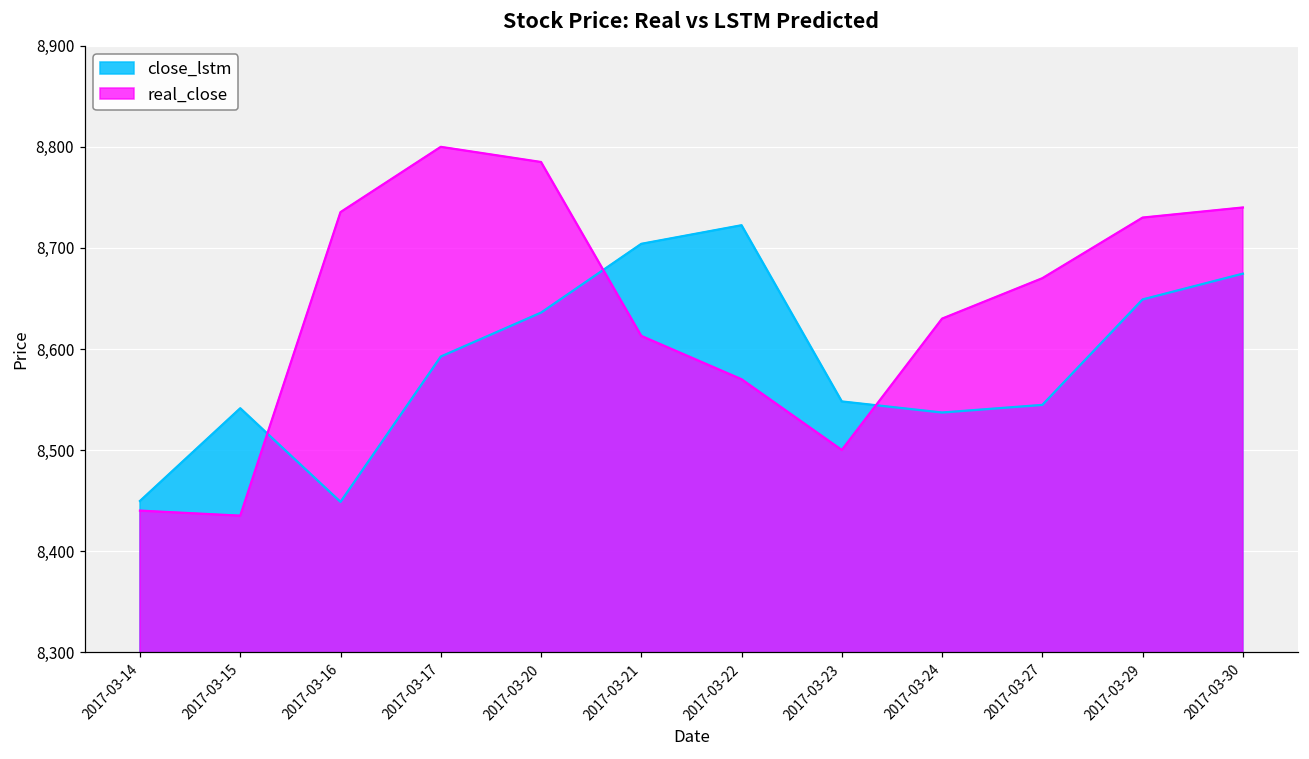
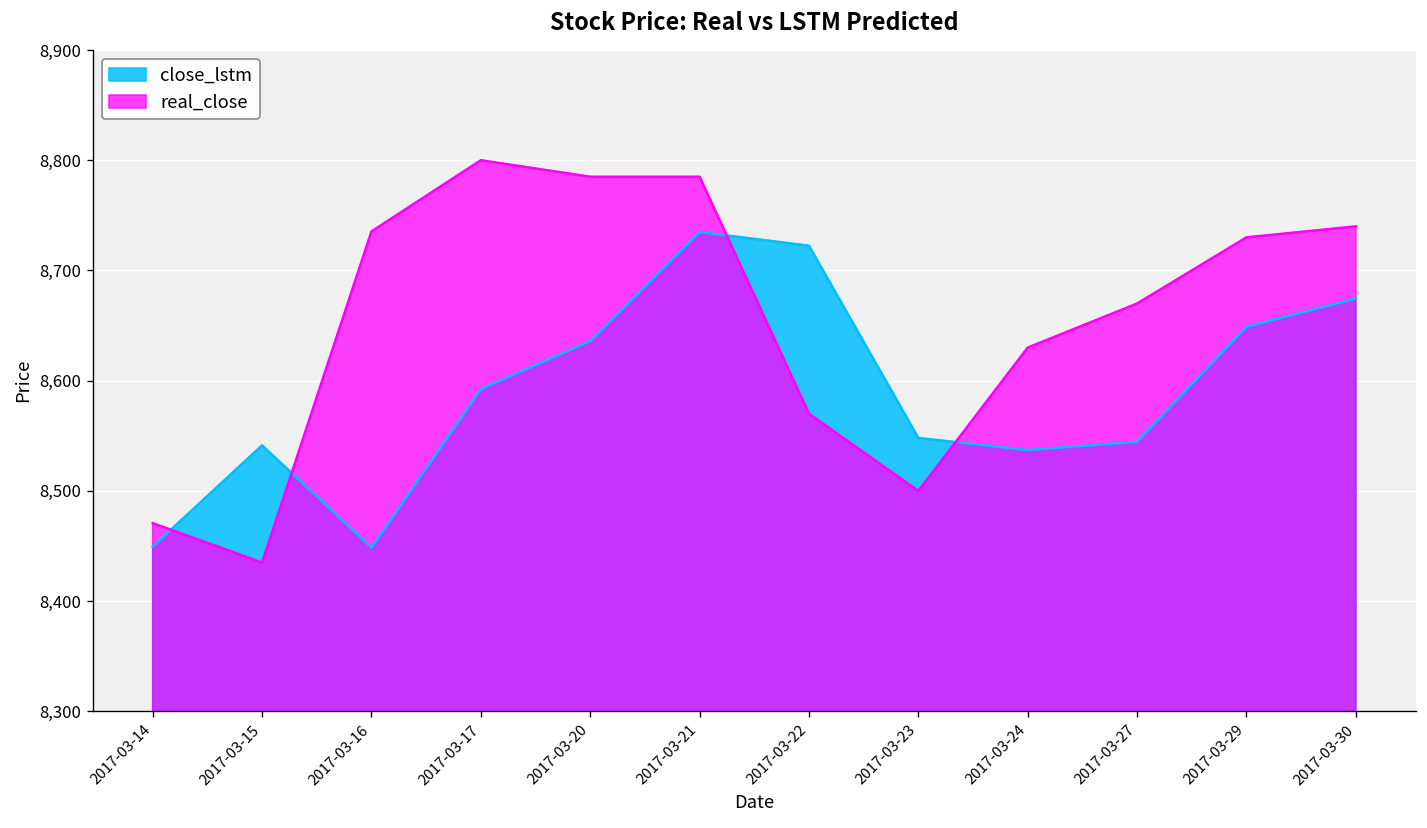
real_close, 2017-03-14: 8,440 -> 8,470
close_lstm, 2017-03-21: 8,700 -> 8,730
real_close, 2017-03-21: 8,610 -> 8,790
